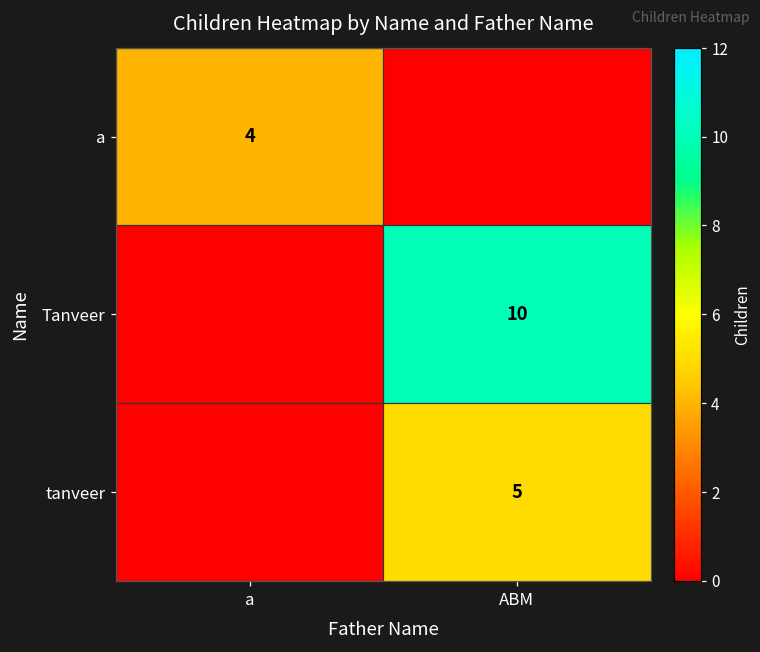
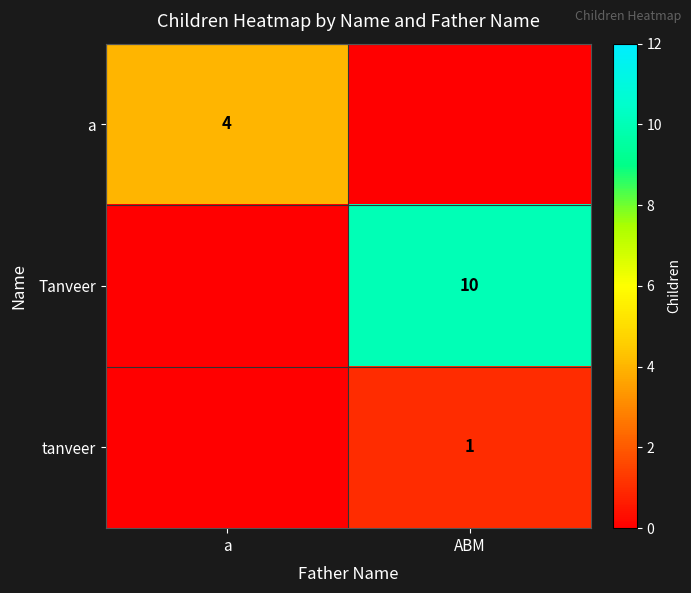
tanveer, ABM: 5 -> 1
